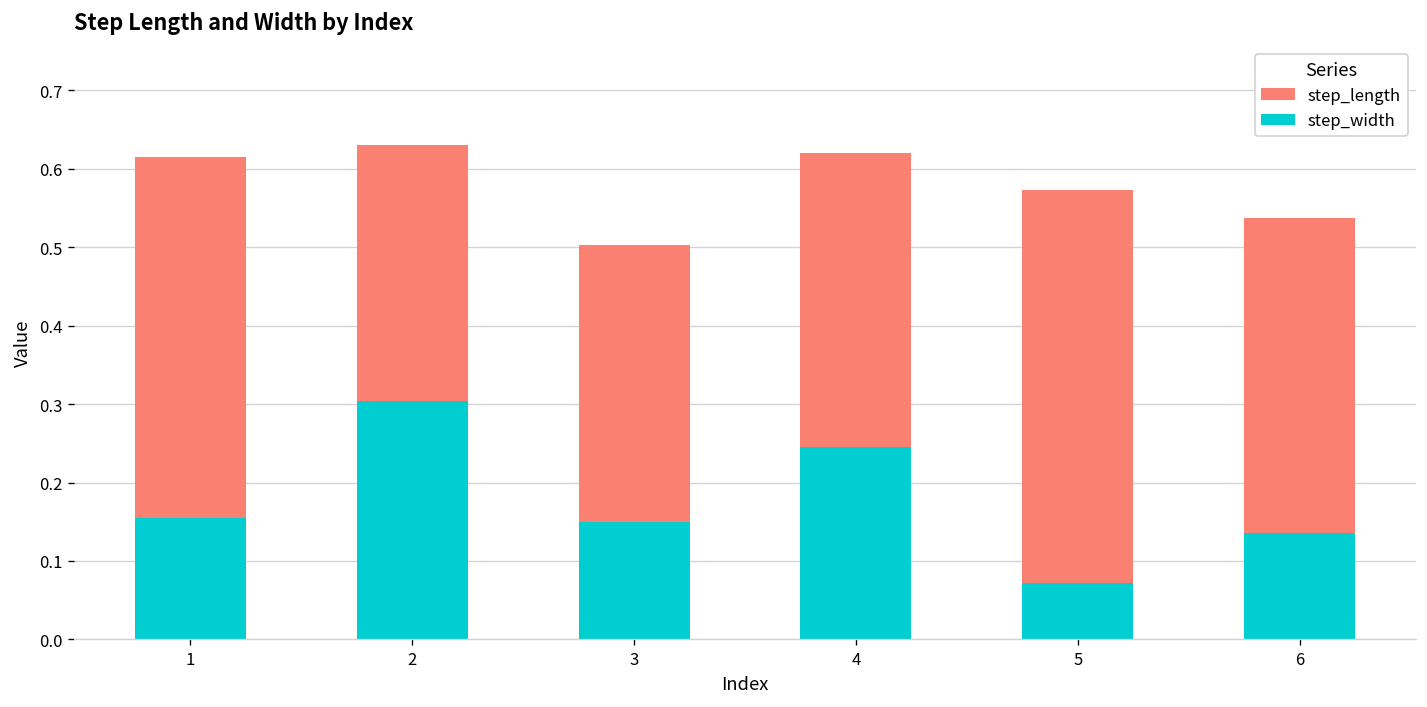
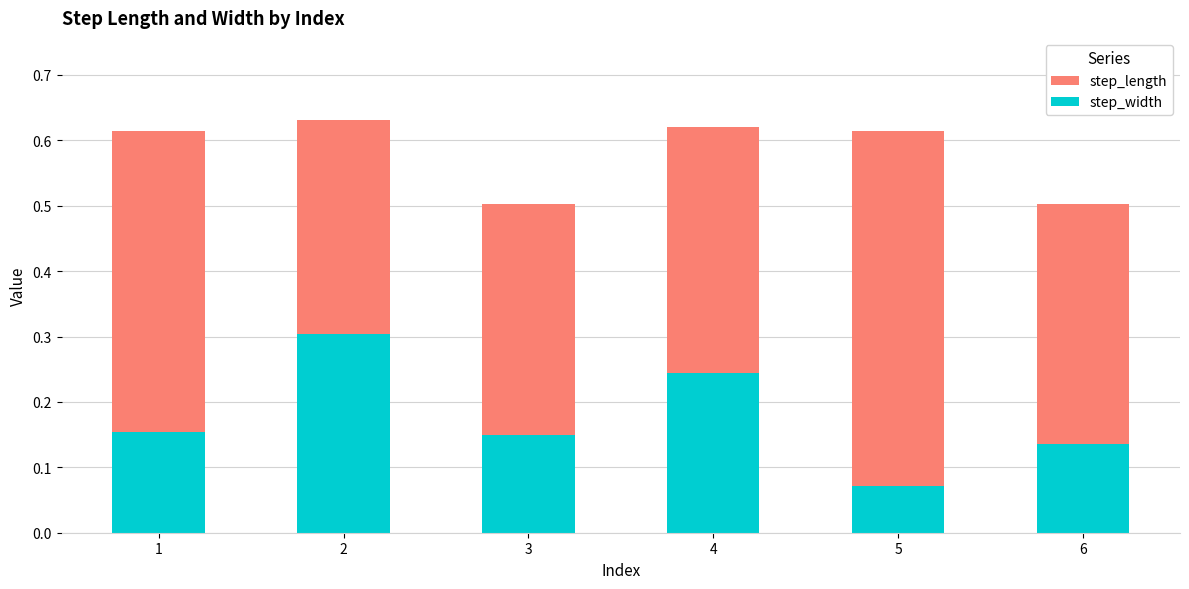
step_length, 5: 0.57 -> 0.61
step_length, 6: 0.54 -> 0.50
